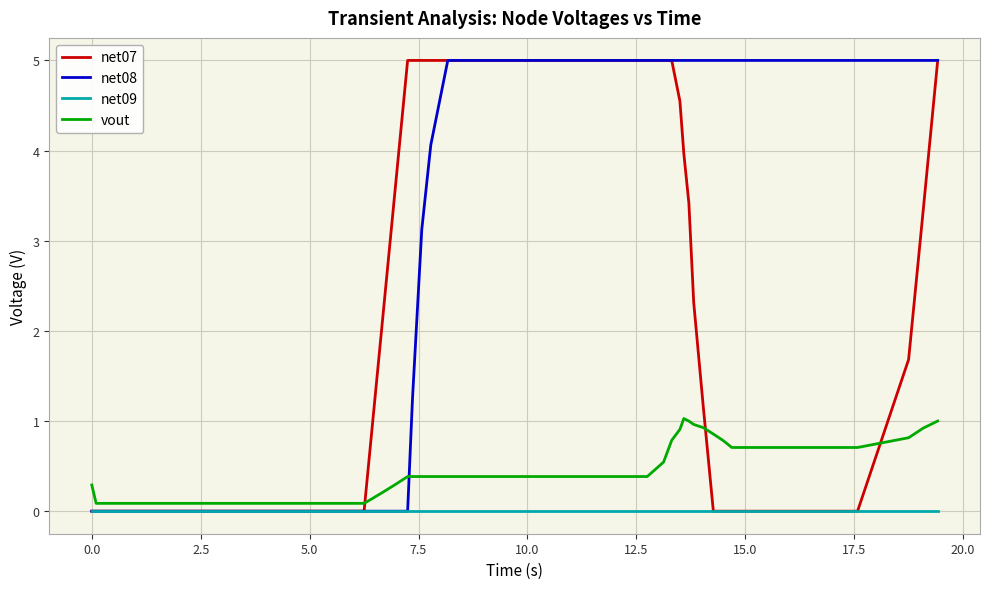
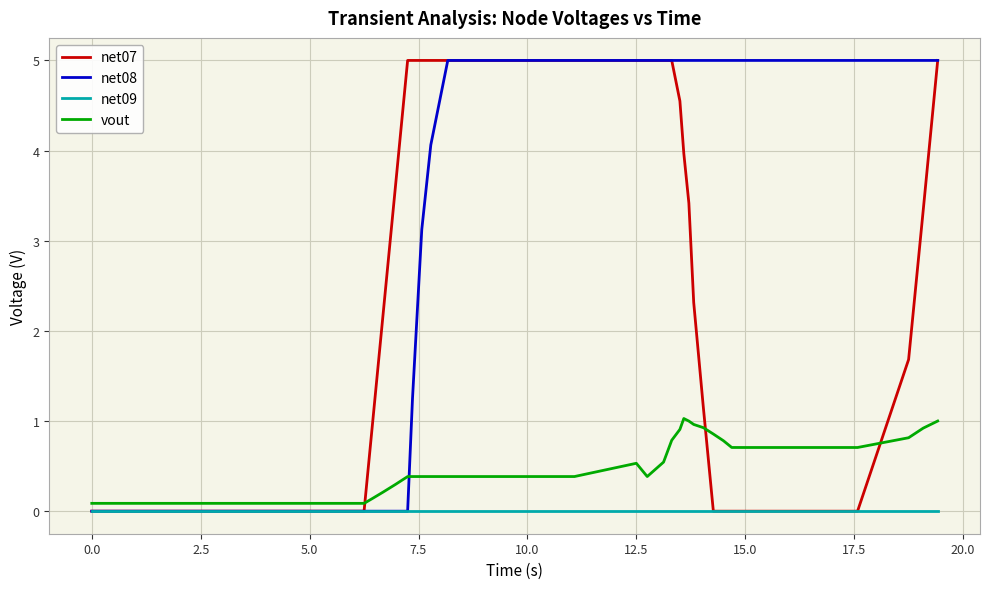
vout, 0.0: 0.3 -> 0.1
vout, 12.5: 0.4 -> 0.5
